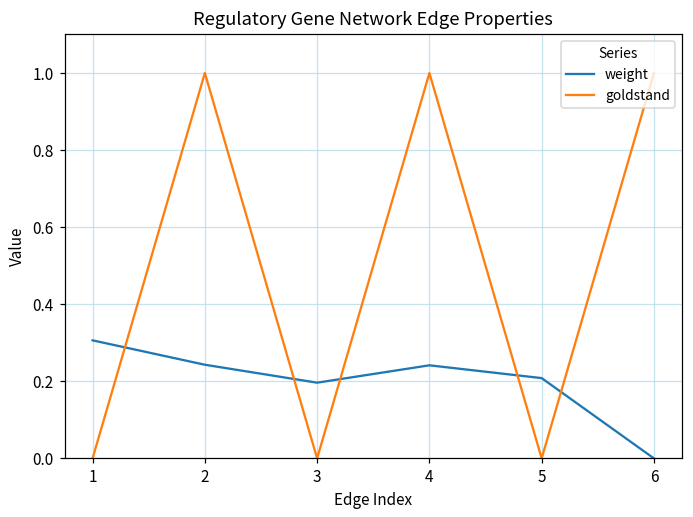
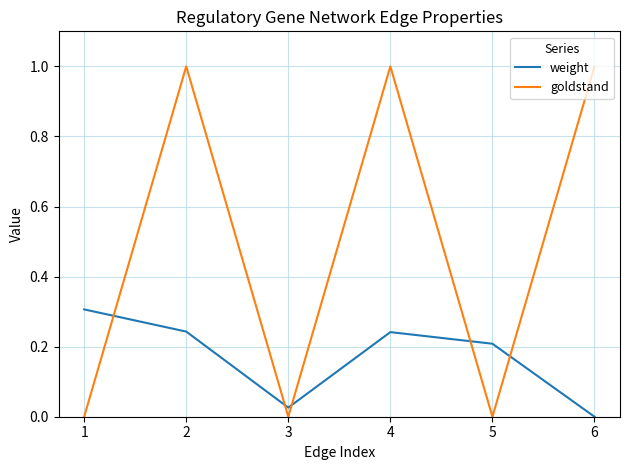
weight, 3: 0.20 -> 0.03
